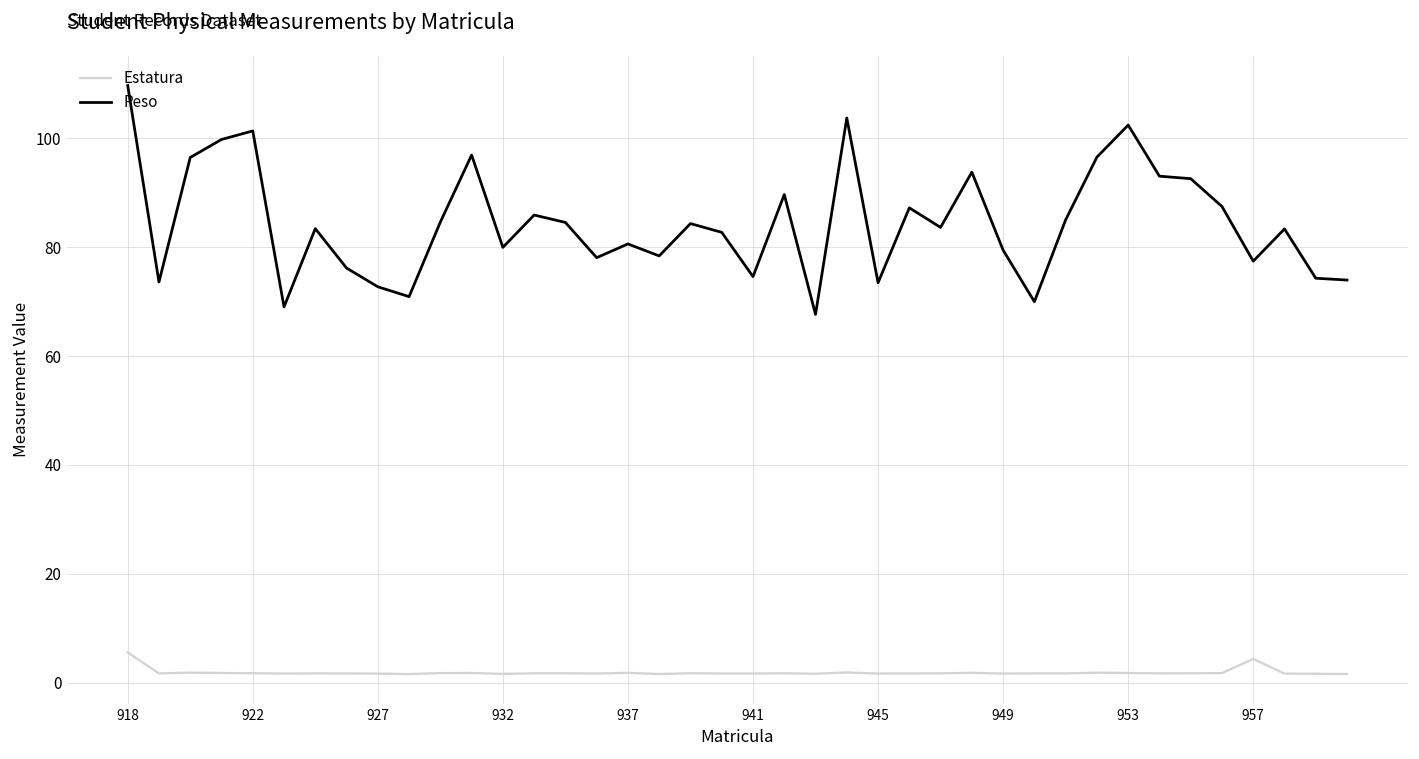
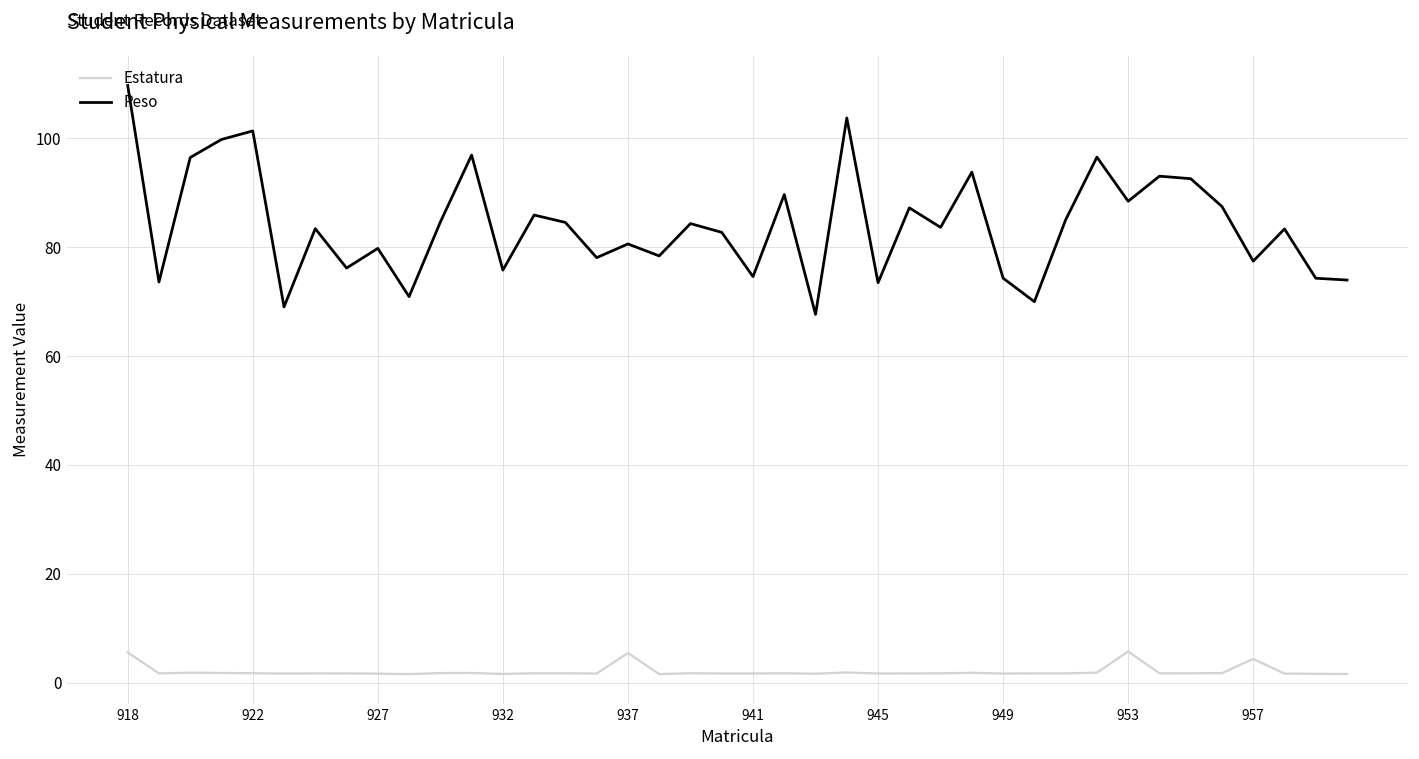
Peso, 927: 73 -> 80
Peso, 932: 80 -> 76
Estatura, 937: 2 -> 5
Peso, 949: 79 -> 74
Estatura, 953: 2 -> 6
Peso, 953: 102 -> 88
